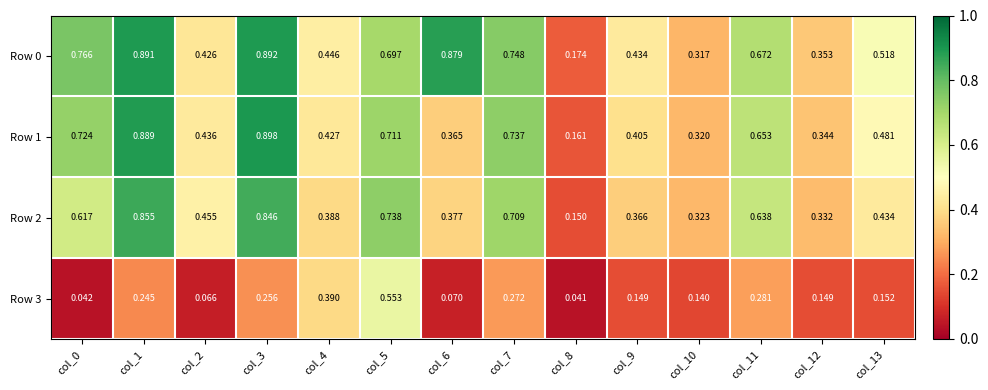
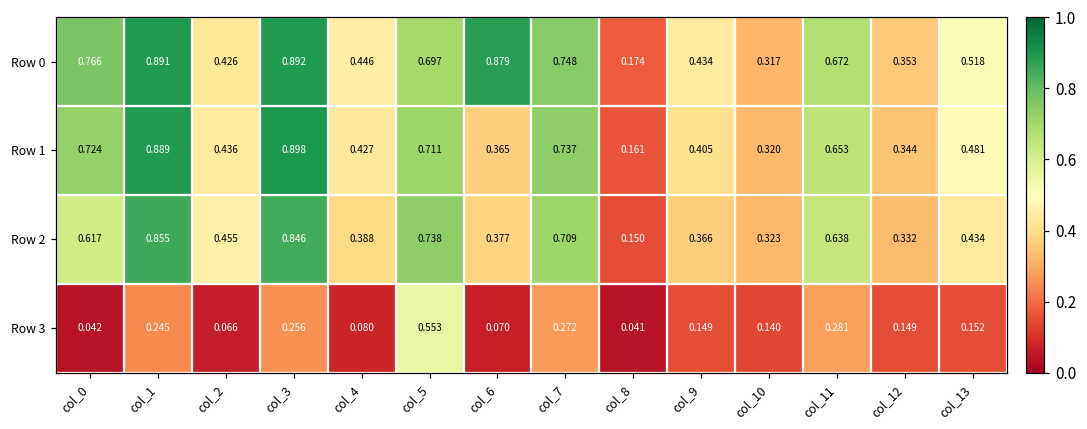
Row 3, col_4: 0.390 -> 0.080
